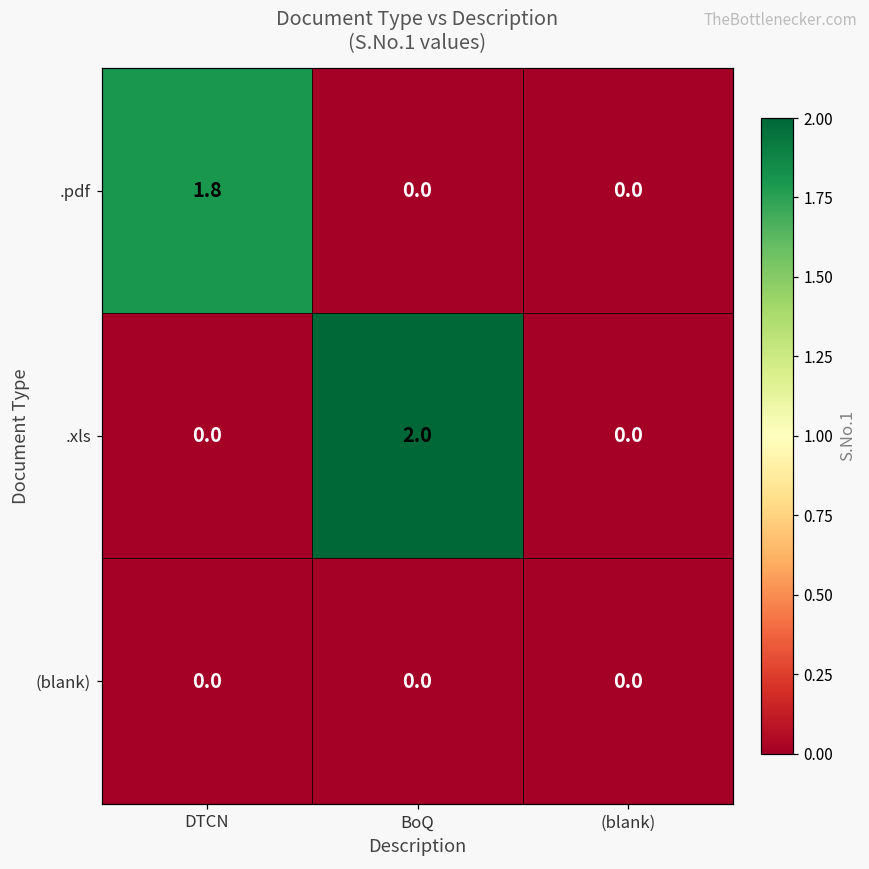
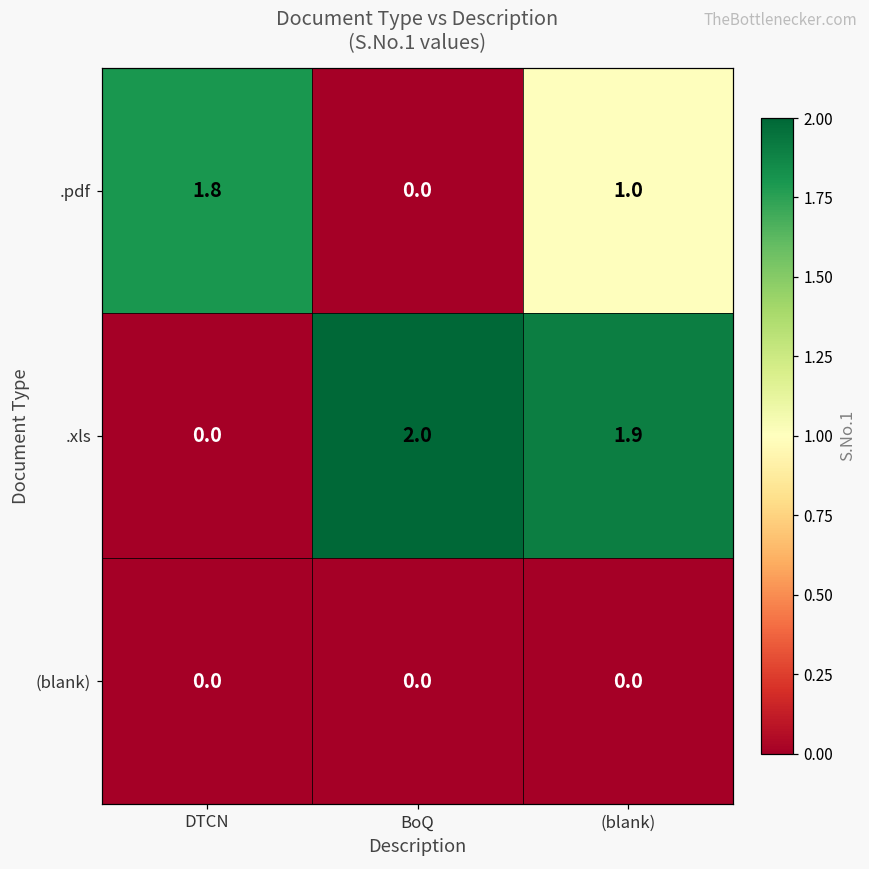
.pdf, (blank): 0.0 -> 1.0
.xls, (blank): 0.0 -> 1.9
